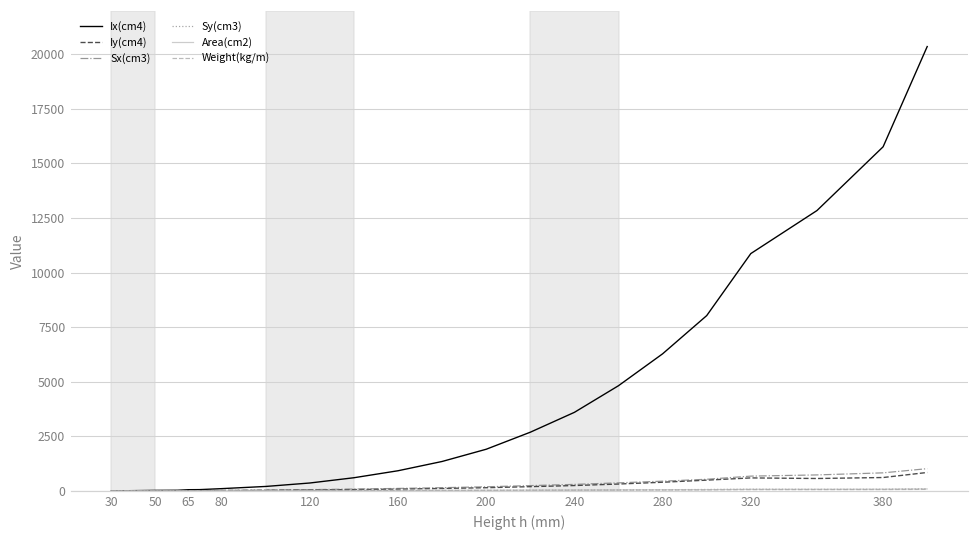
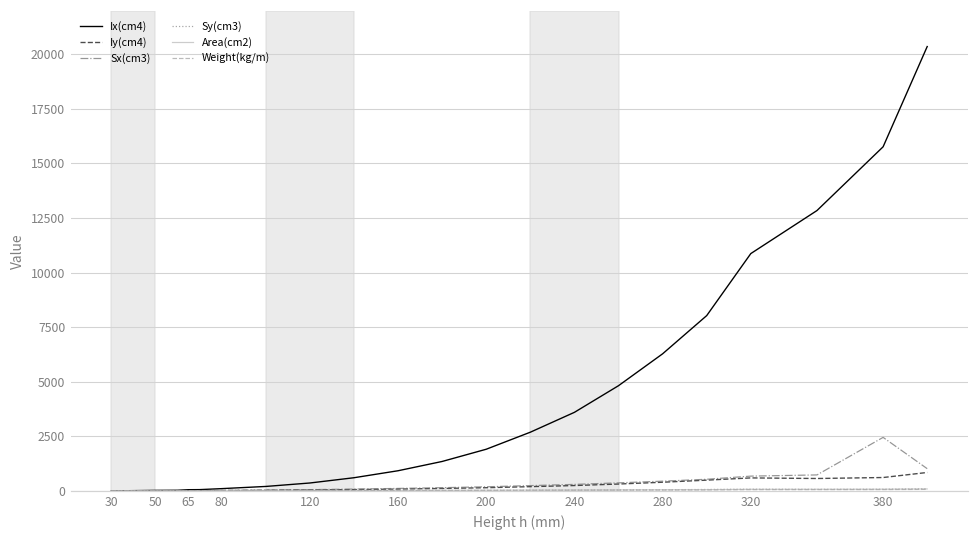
Sx(cm3), 380: 800 -> 2500
